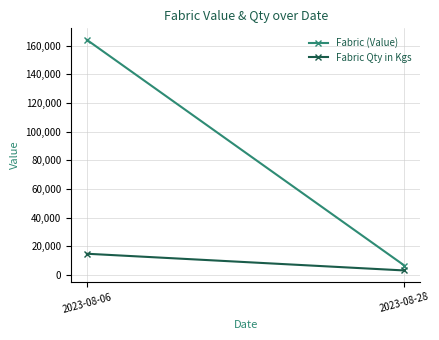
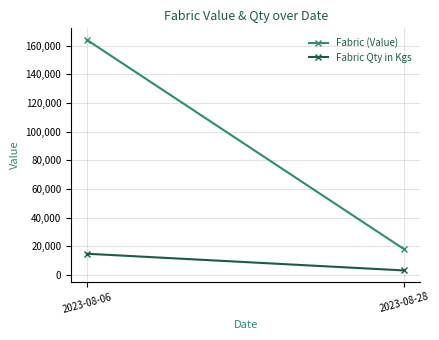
Fabric (Value), 2023-08-28: 7,000 -> 18,000
